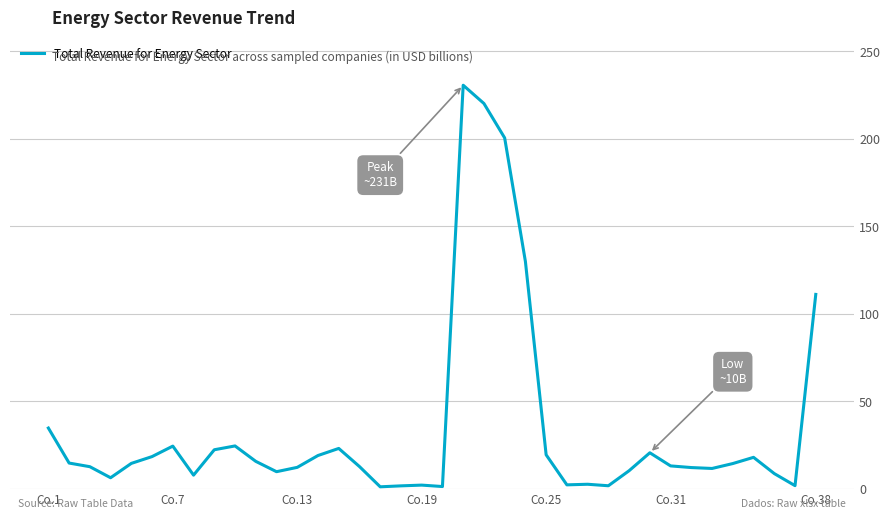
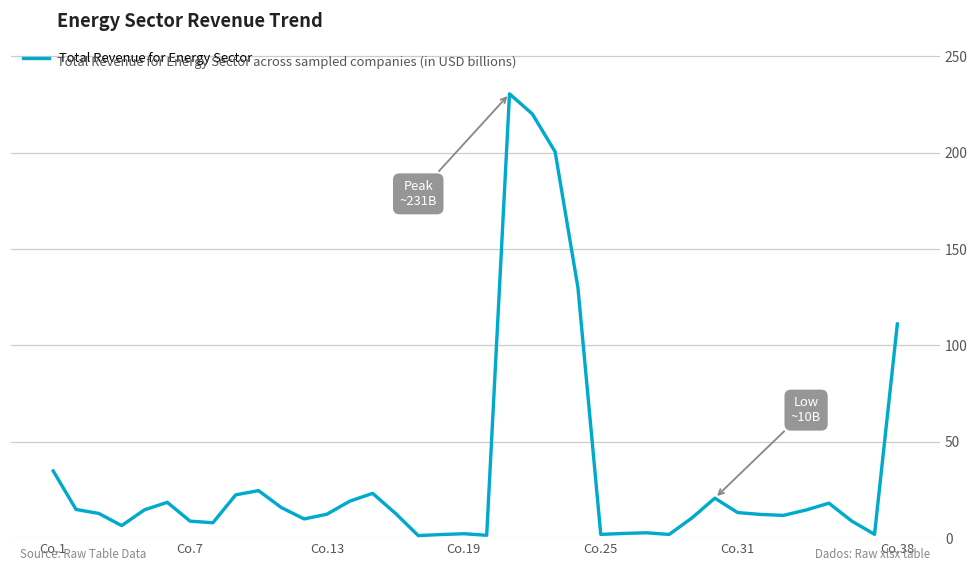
Co.7: 24 -> 9
Co.25: 19 -> 2
